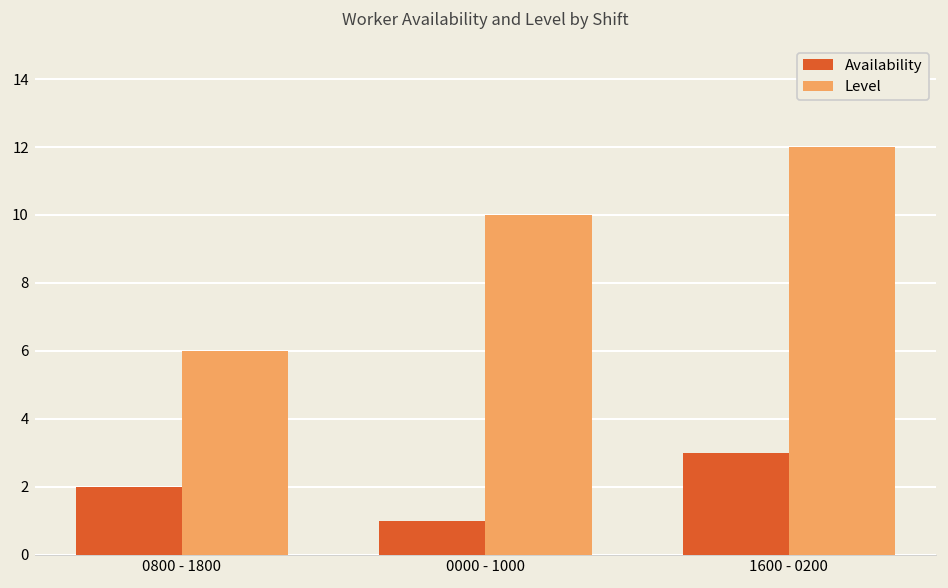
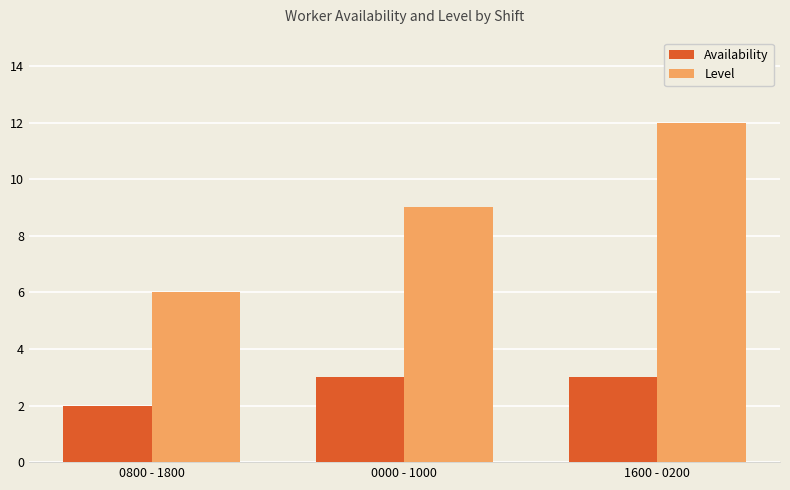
Availability, 0000 - 1000: 1 -> 3
Level, 0000 - 1000: 10 -> 9
